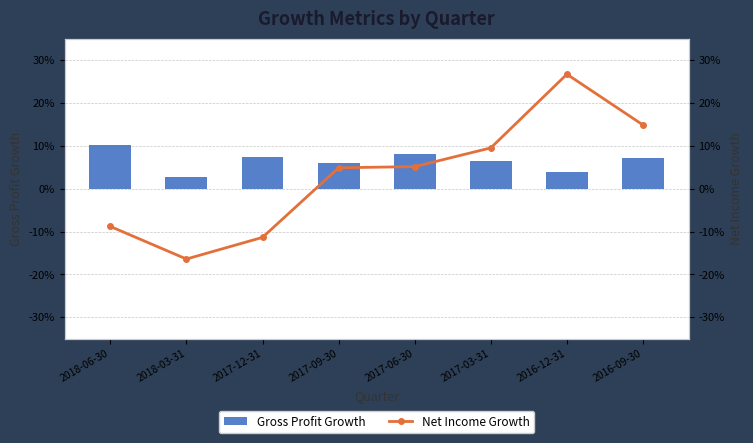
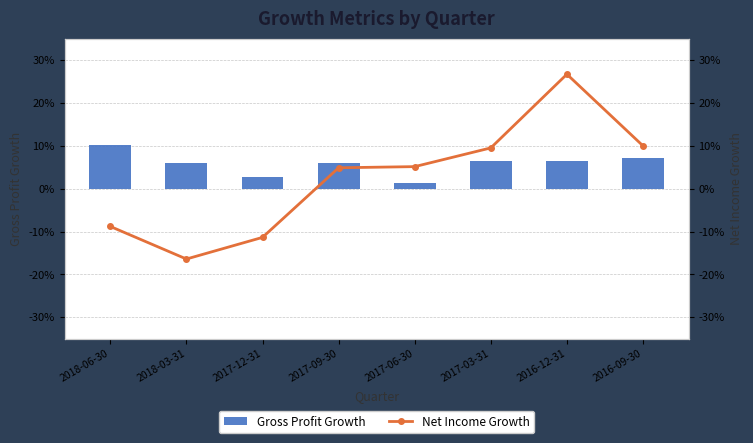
Gross Profit Growth, 2018-03-31: 3% -> 6%
Gross Profit Growth, 2017-12-31: 8% -> 3%
Gross Profit Growth, 2017-06-30: 8% -> 1%
Gross Profit Growth, 2016-12-31: 4% -> 6%
Net Income Growth, 2016-09-30: 15% -> 10%
